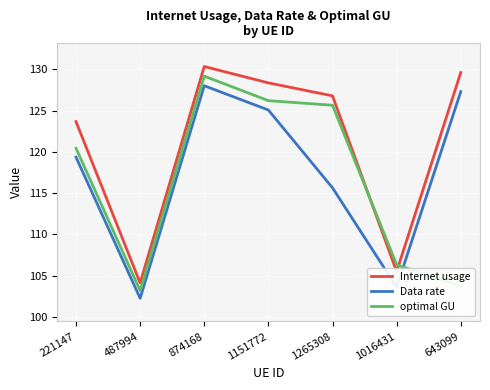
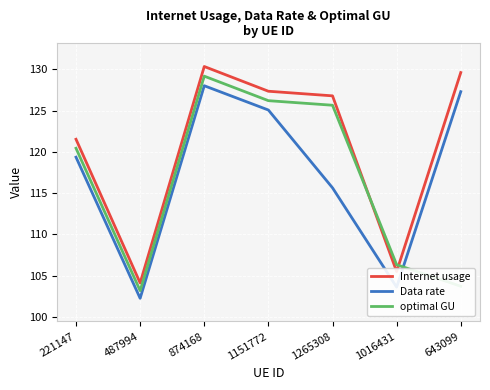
Internet usage, 221147: 124 -> 122
Internet usage, 1151772: 128 -> 127
